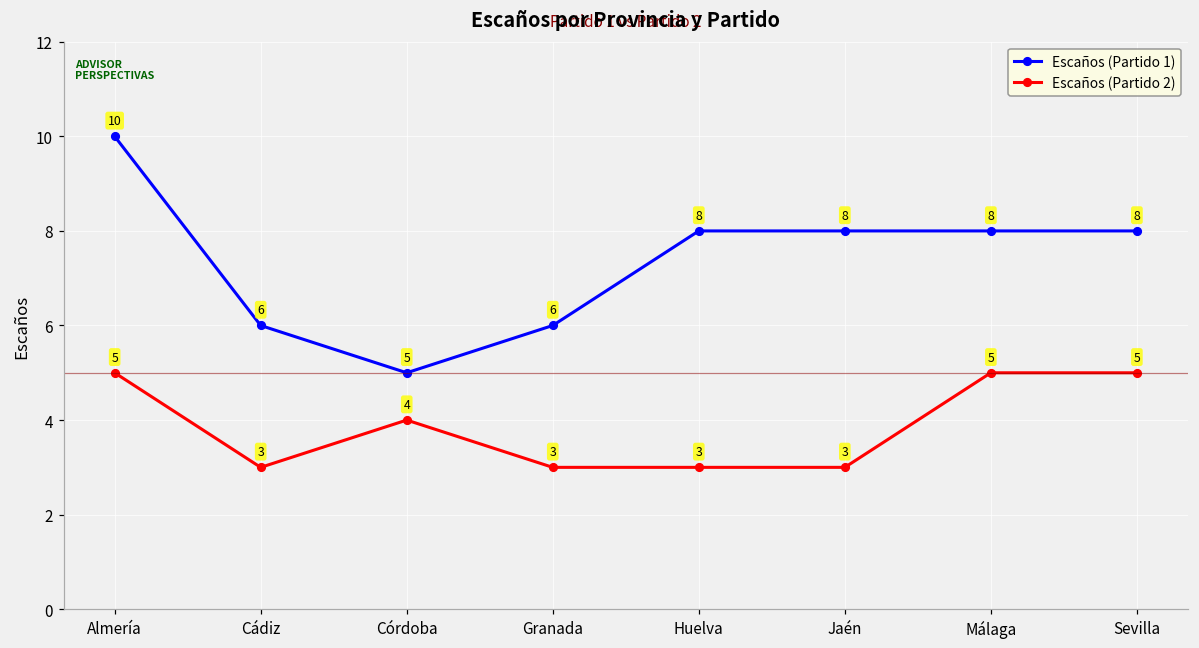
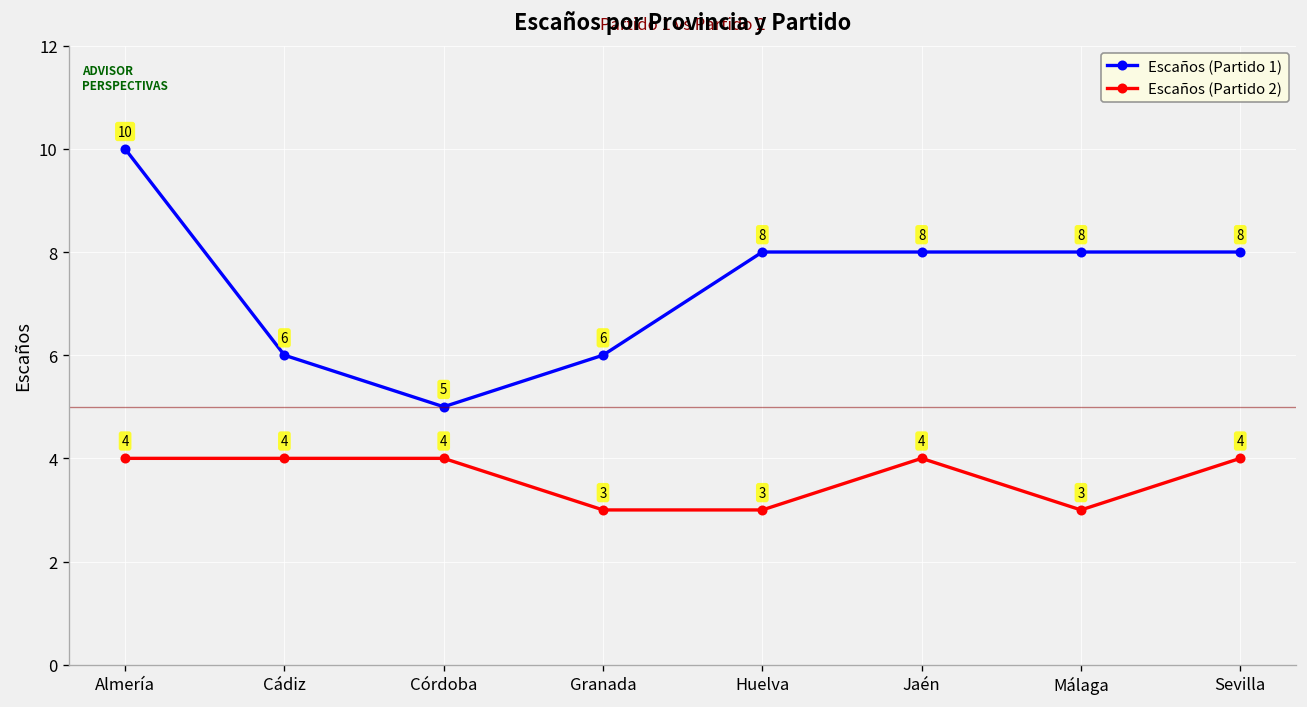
Escaños (Partido 2), Almería: 5 -> 4
Escaños (Partido 2), Cádiz: 3 -> 4
Escaños (Partido 2), Jaén: 3 -> 4
Escaños (Partido 2), Málaga: 5 -> 3
Escaños (Partido 2), Sevilla: 5 -> 4
